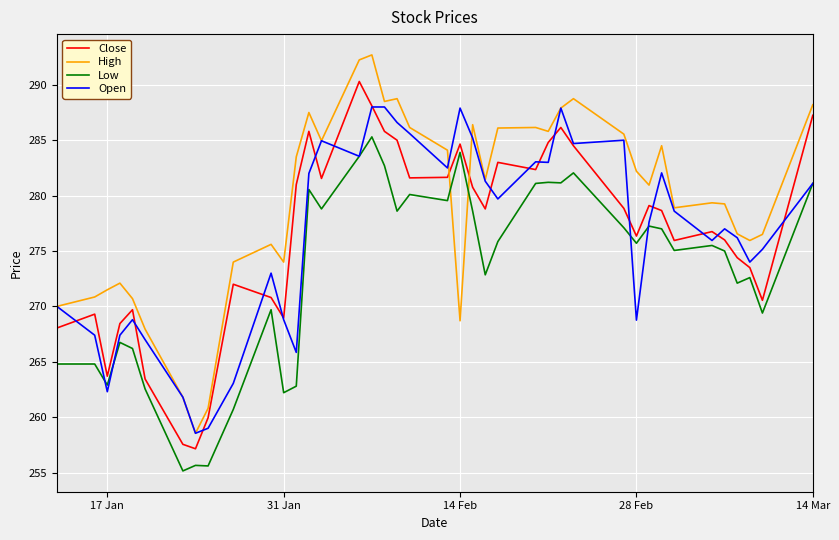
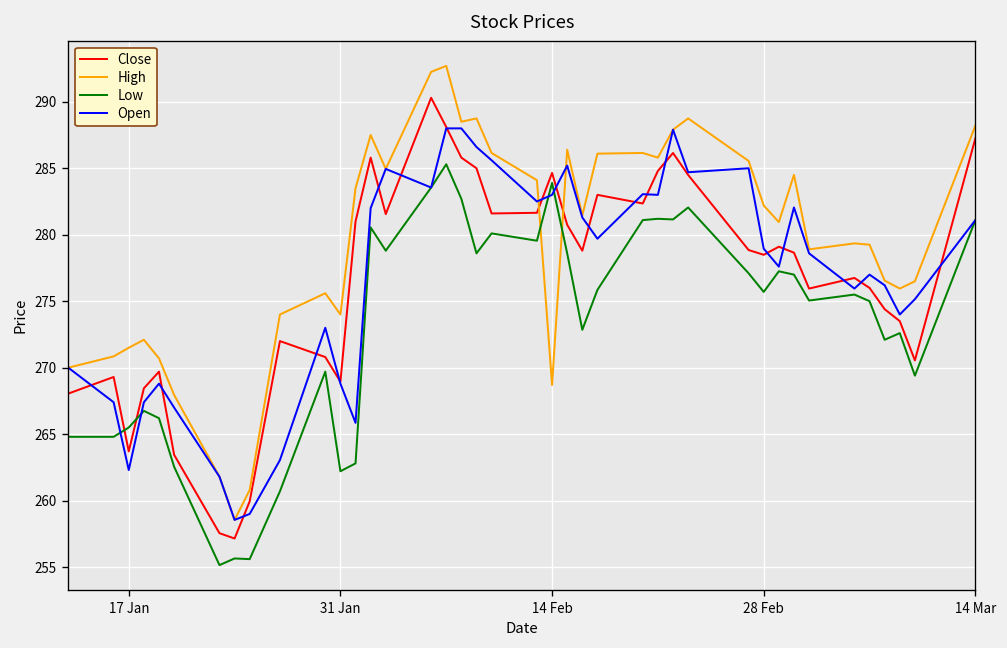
Low, 17 Jan: 262.9 -> 265.5
Open, 14 Feb: 287.9 -> 283.0
Close, 28 Feb: 276.4 -> 278.5
Open, 28 Feb: 268.8 -> 279.0
